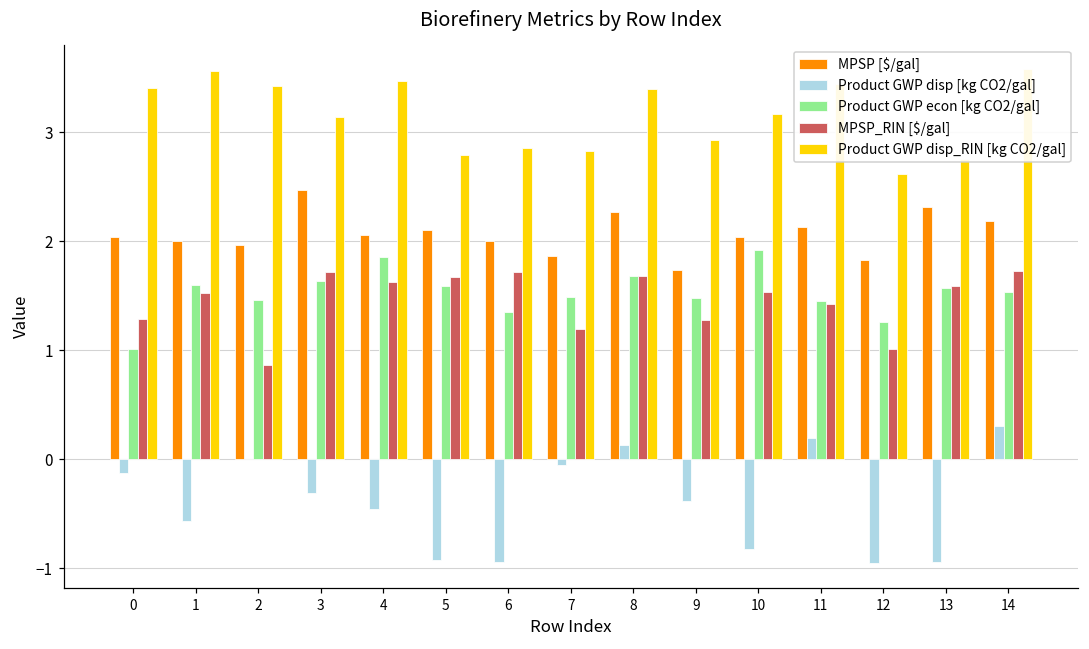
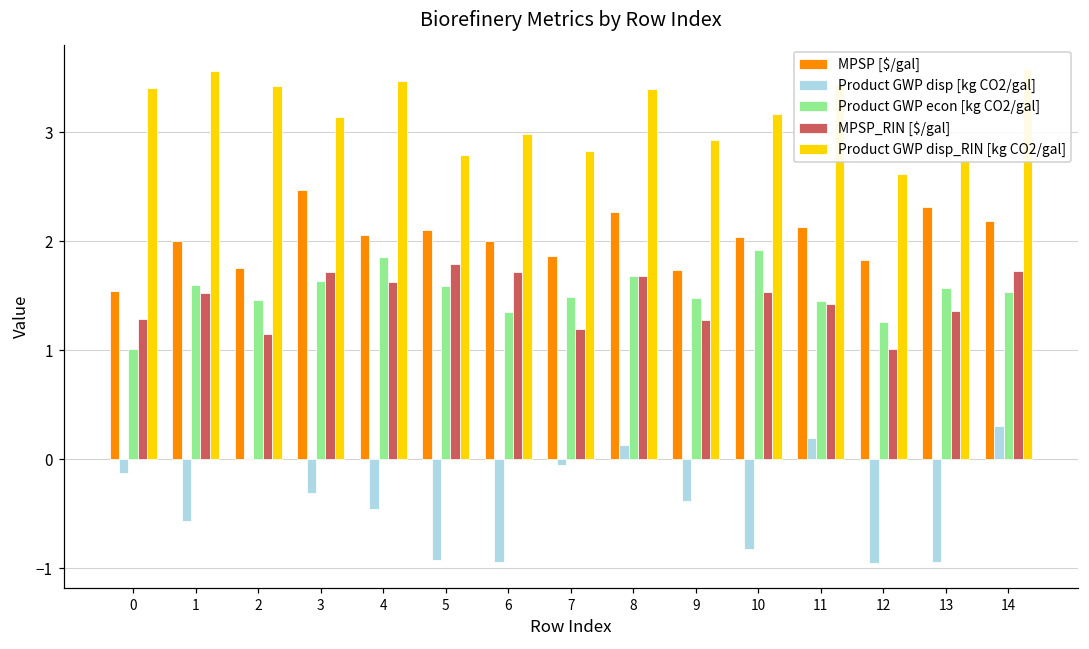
MPSP [$/gal], 0: 2.0 -> 1.5
MPSP [$/gal], 2: 2.0 -> 1.8
MPSP_RIN [$/gal], 2: 0.9 -> 1.1
MPSP_RIN [$/gal], 5: 1.7 -> 1.8
Product GWP disp_RIN [kg CO2/gal], 6: 2.9 -> 3.0
MPSP_RIN [$/gal], 13: 1.6 -> 1.4
